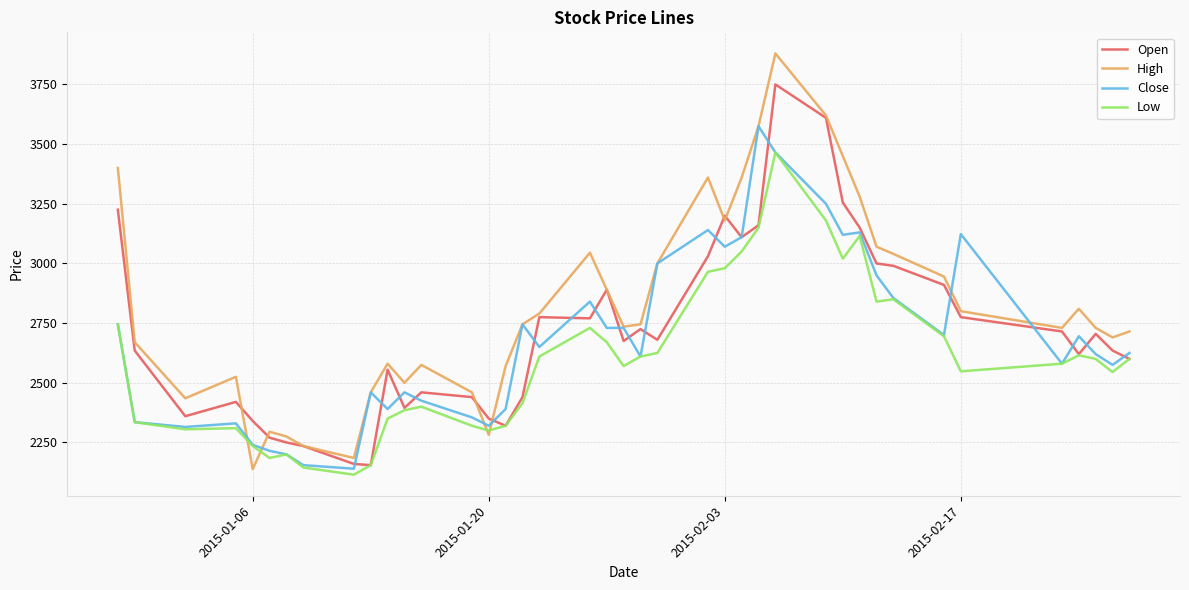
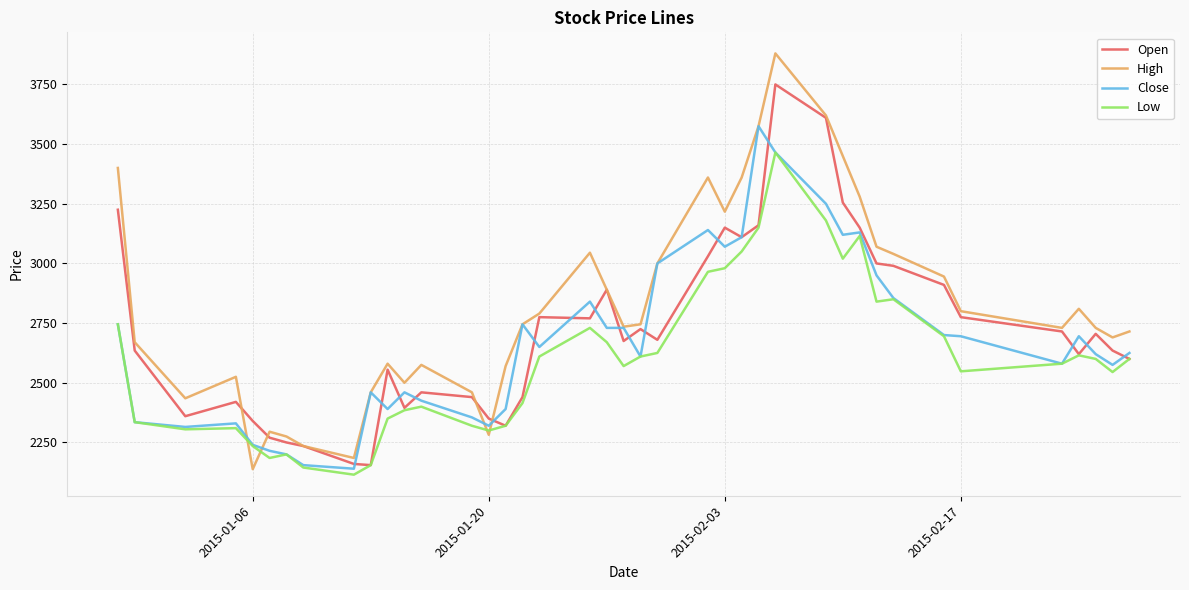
Open, 2015-02-03: 3200 -> 3150
High, 2015-02-03: 3180 -> 3220
Close, 2015-02-17: 3120 -> 2700
